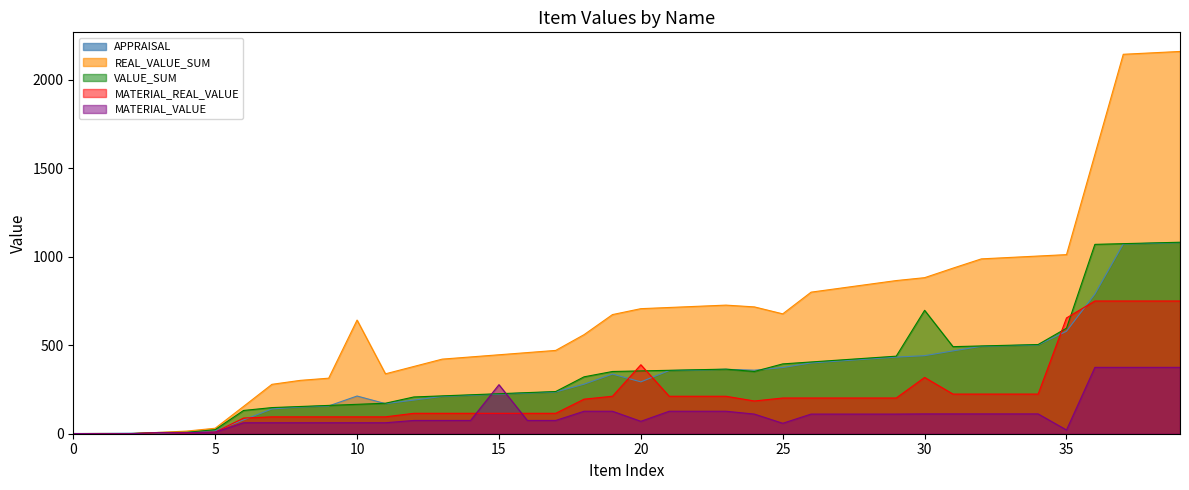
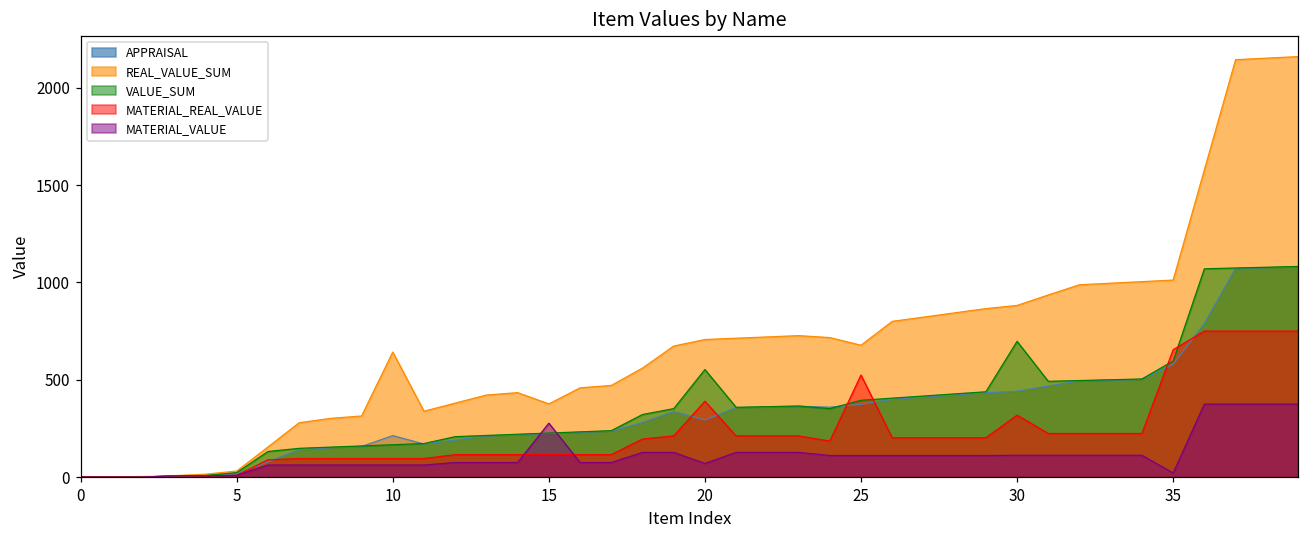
REAL_VALUE_SUM, 15: 450 -> 380
VALUE_SUM, 20: 360 -> 550
MATERIAL_REAL_VALUE, 25: 200 -> 520
MATERIAL_VALUE, 25: 60 -> 110
